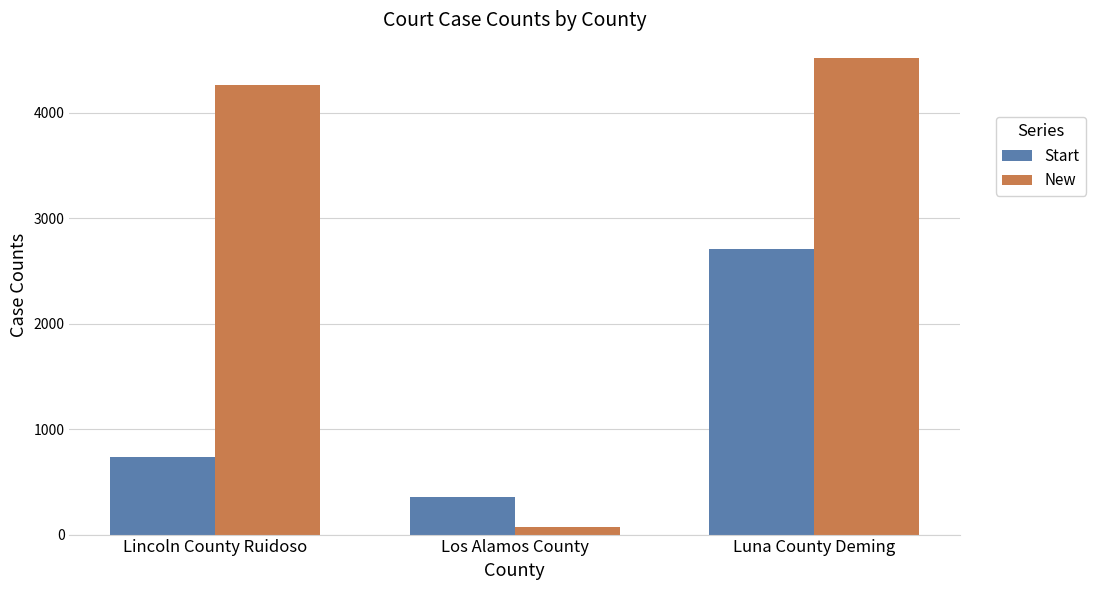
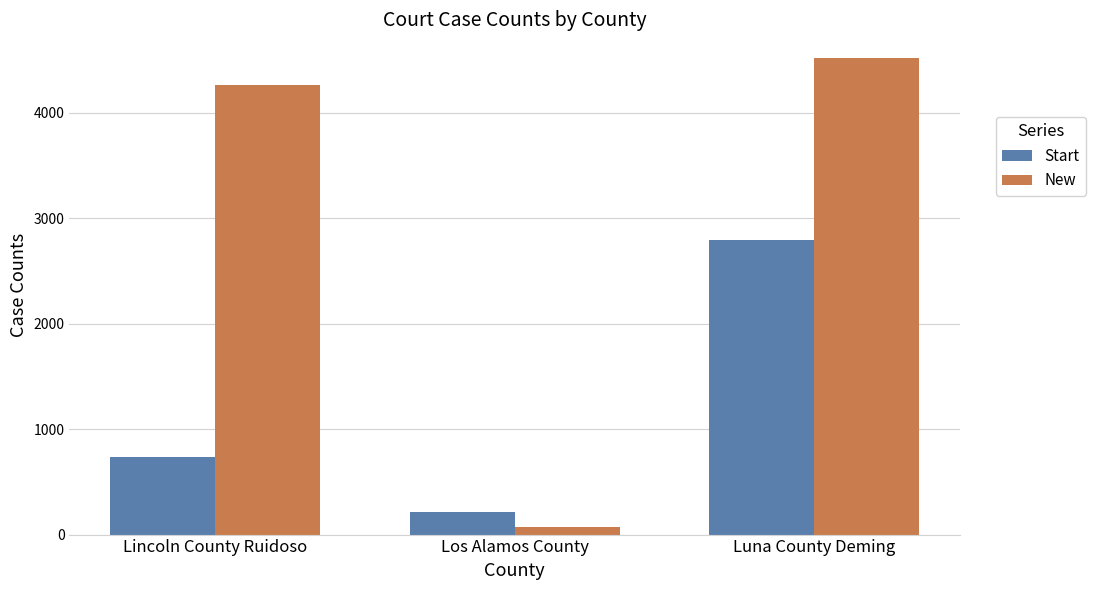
Start, Los Alamos County: 350 -> 220
Start, Luna County Deming: 2710 -> 2790
